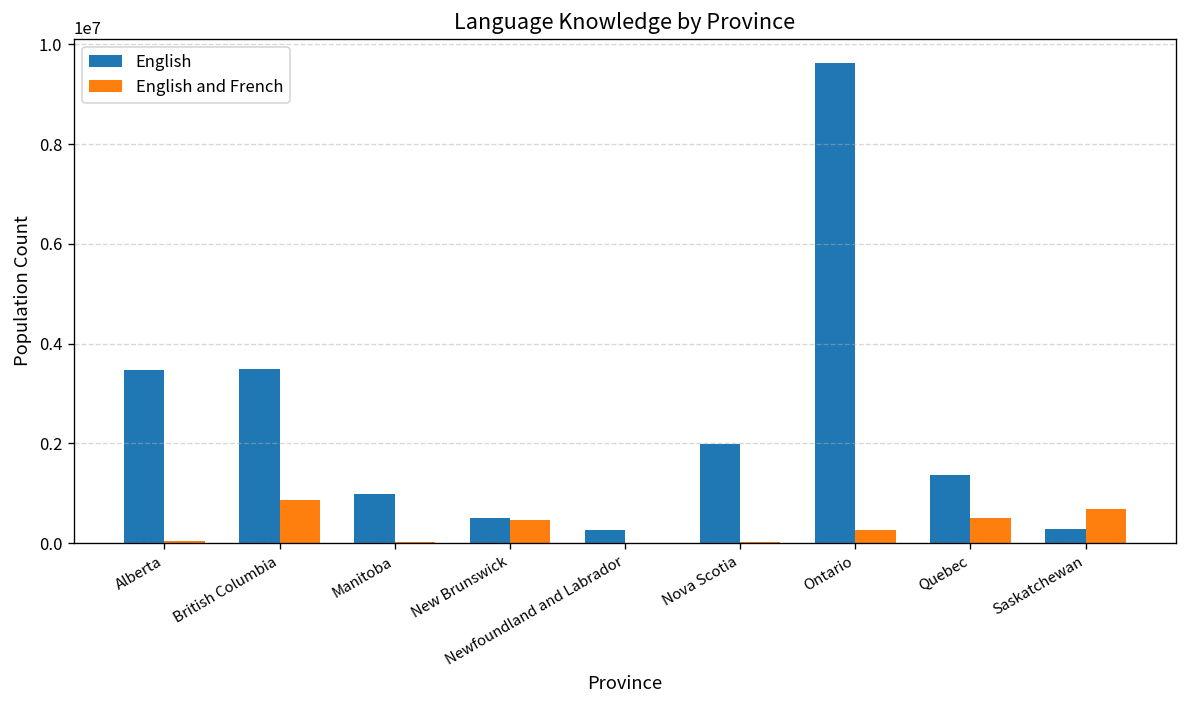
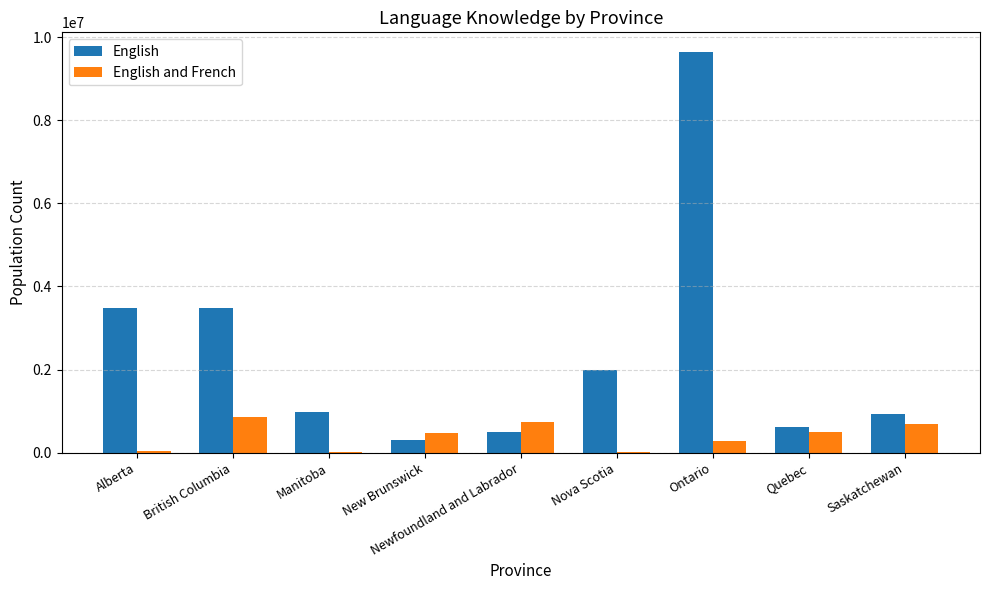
English, New Brunswick: 500000 -> 300000
English, Newfoundland and Labrador: 300000 -> 500000
English and French, Newfoundland and Labrador: 0 -> 700000
English, Quebec: 1400000 -> 600000
English, Saskatchewan: 300000 -> 900000
